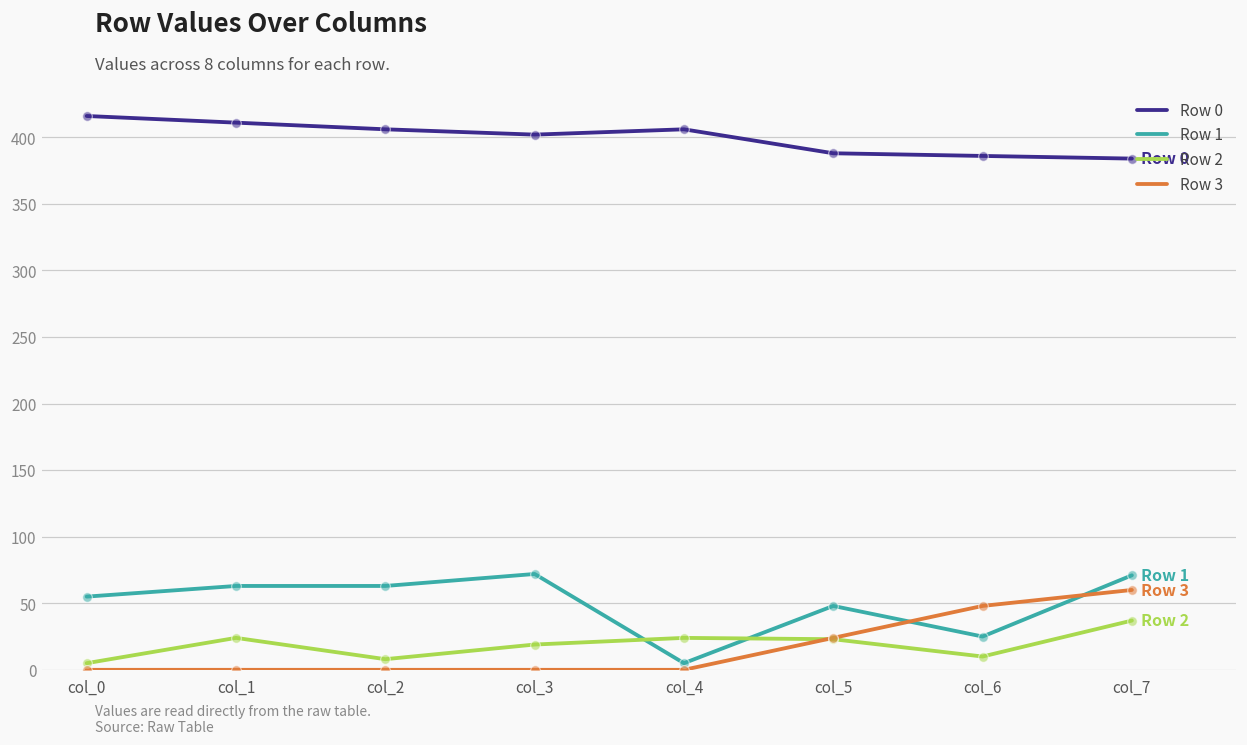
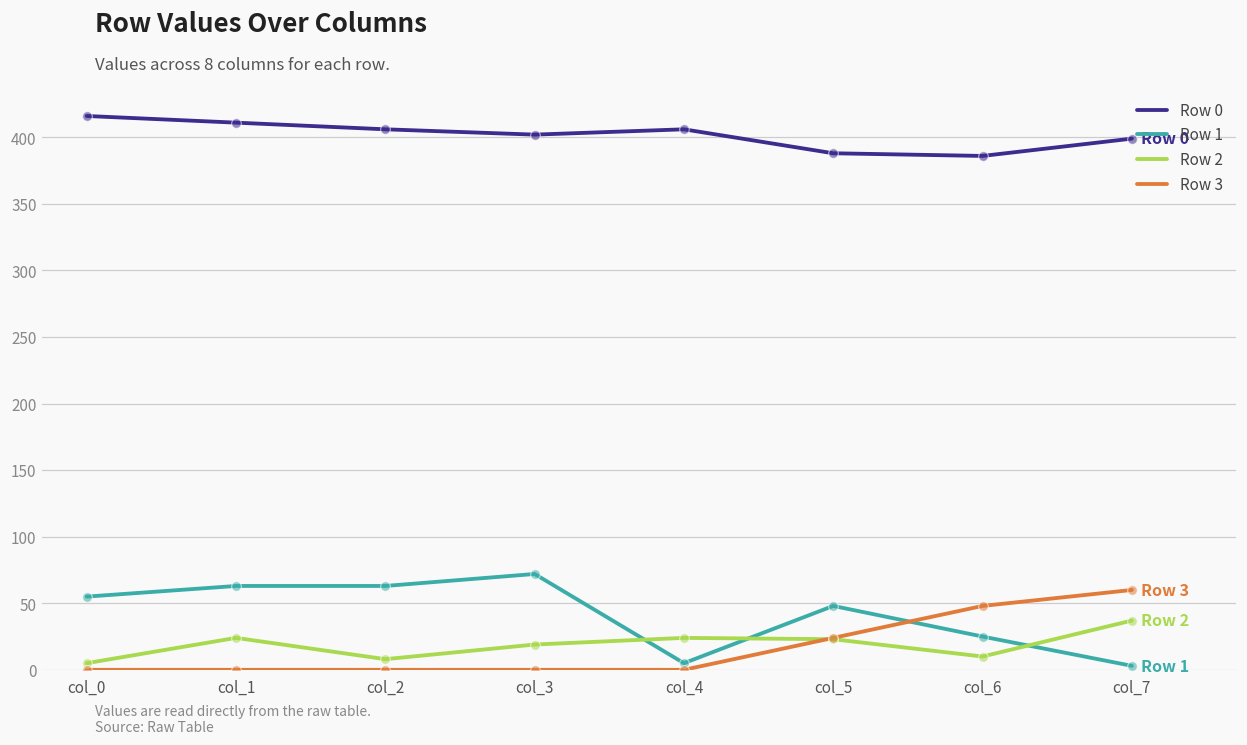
Row 0, col_7: 384 -> 399
Row 1, col_7: 71 -> 3
